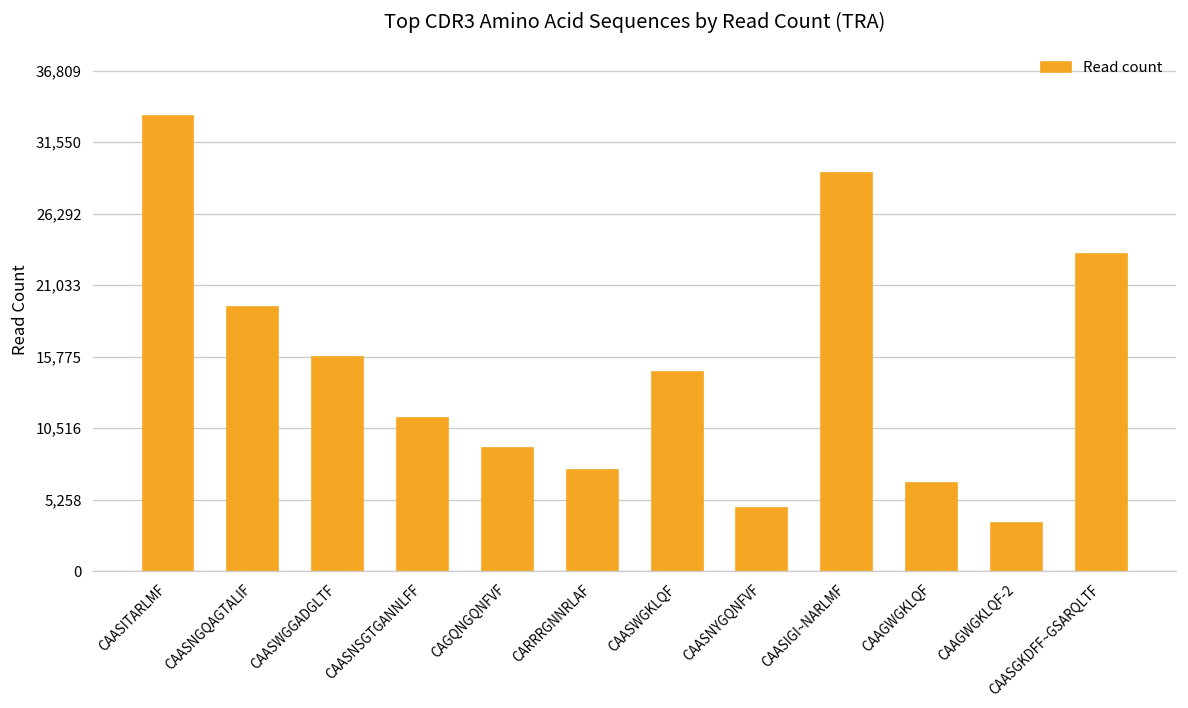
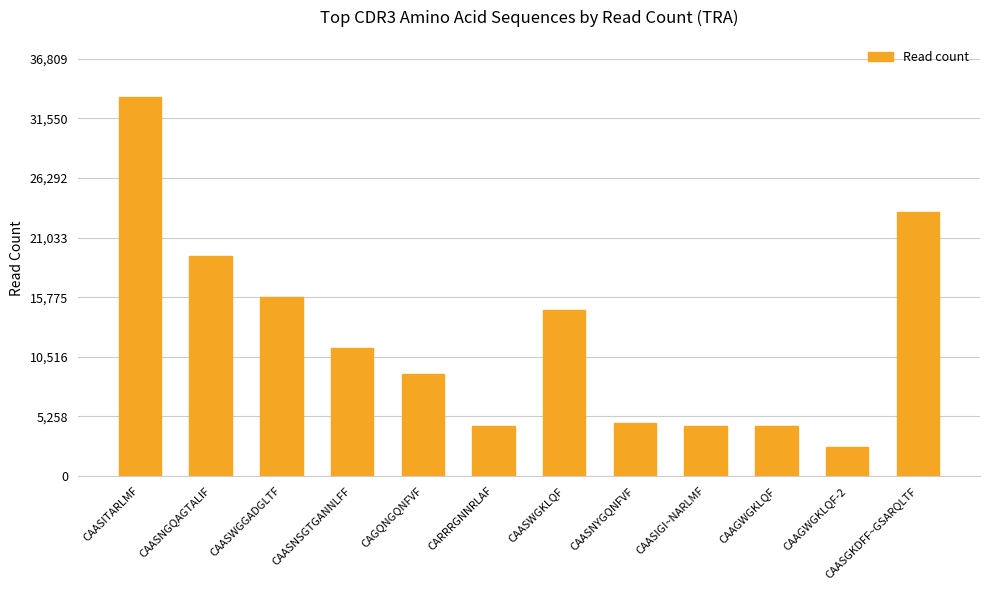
CARRRGNNRLAF: 7,500 -> 4,400
CAASIGI~NARLMF: 29,300 -> 4,400
CAAGWGKLQF: 6,500 -> 4,400
CAAGWGKLQF-2: 3,600 -> 2,500
